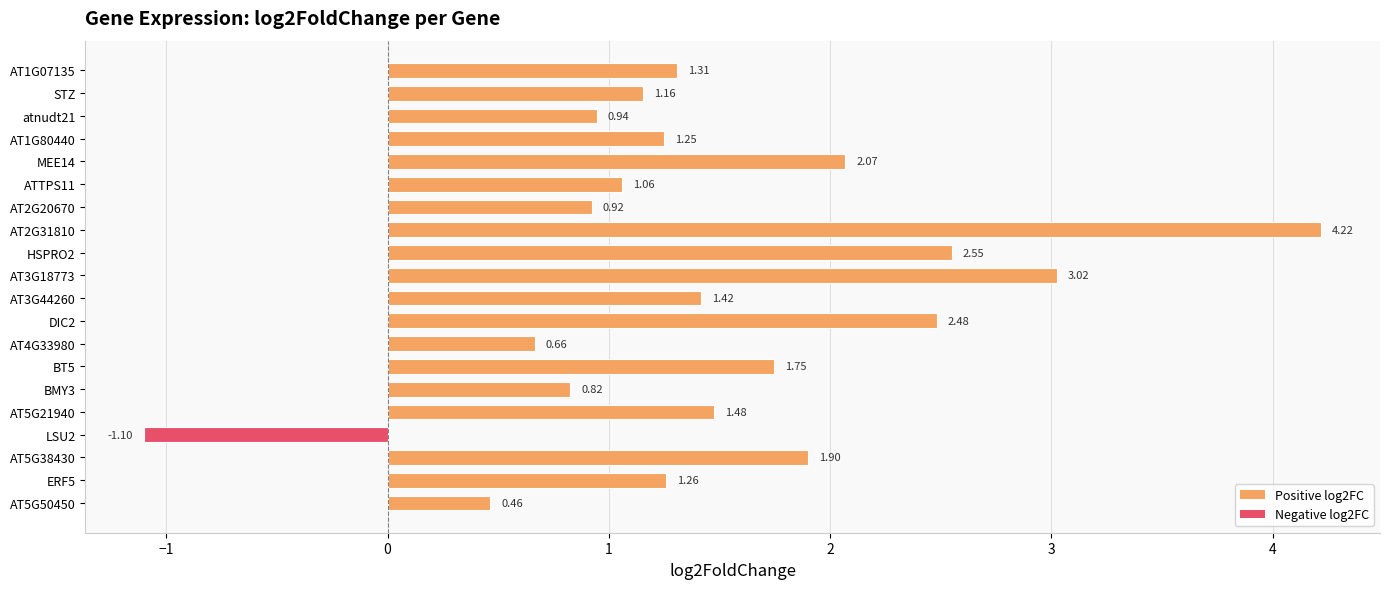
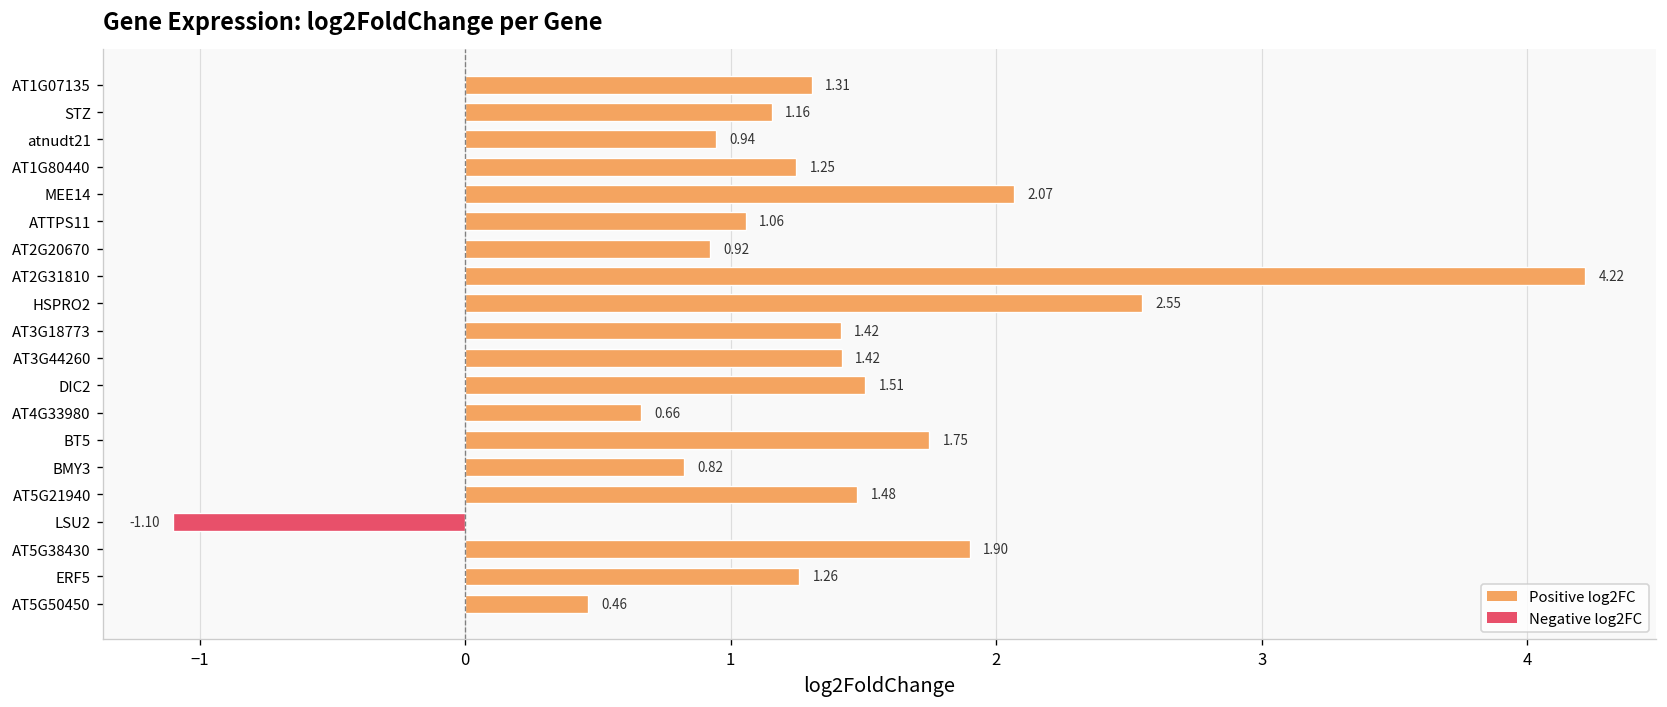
AT3G18773: 3.02 -> 1.42
DIC2: 2.48 -> 1.51
